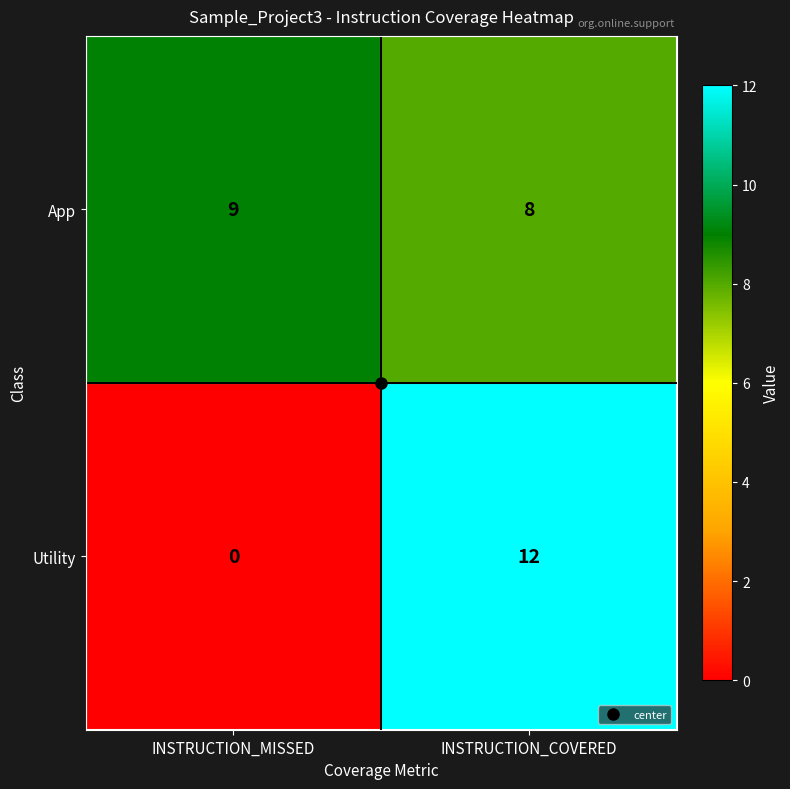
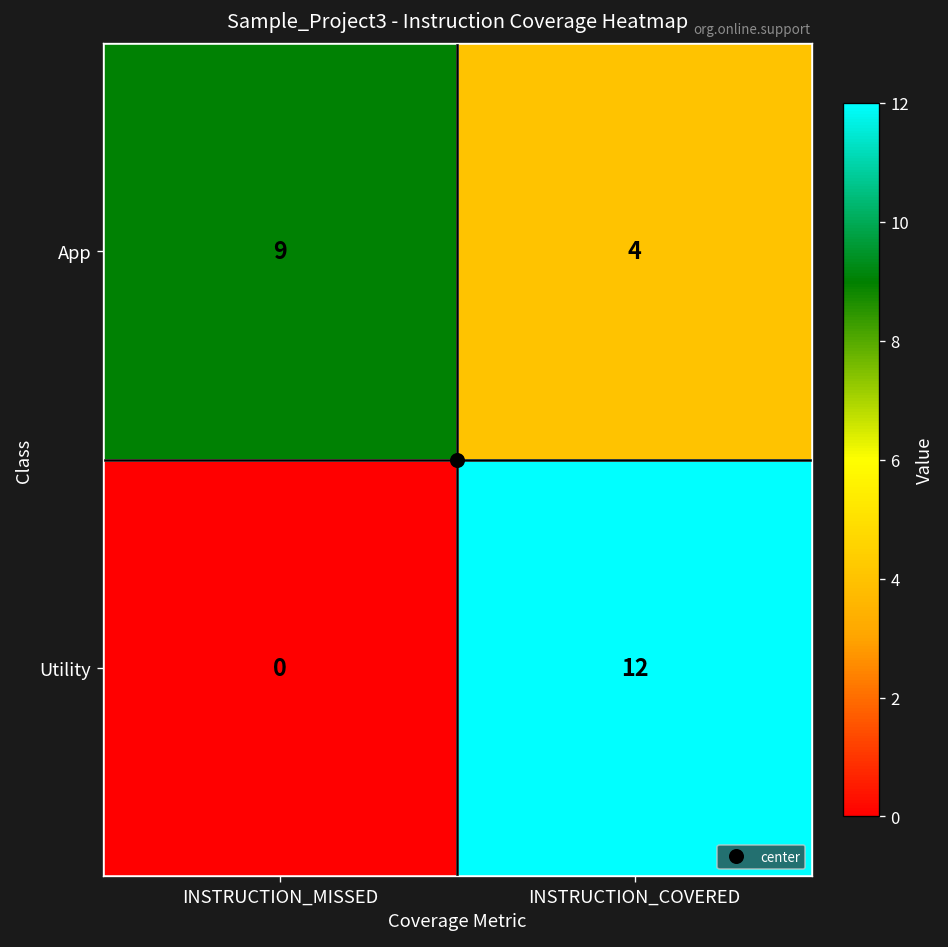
App, INSTRUCTION_COVERED: 8 -> 4
